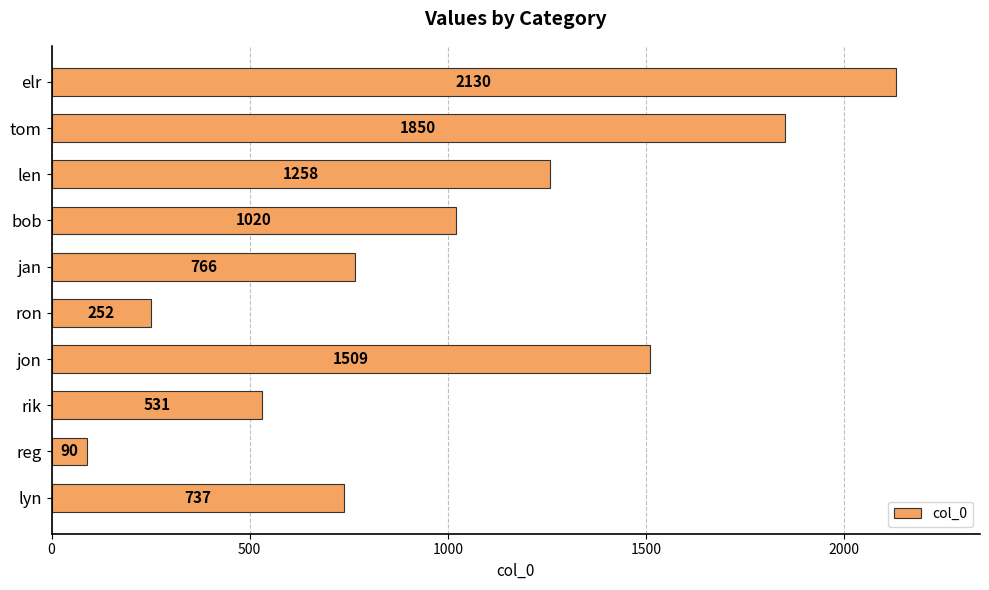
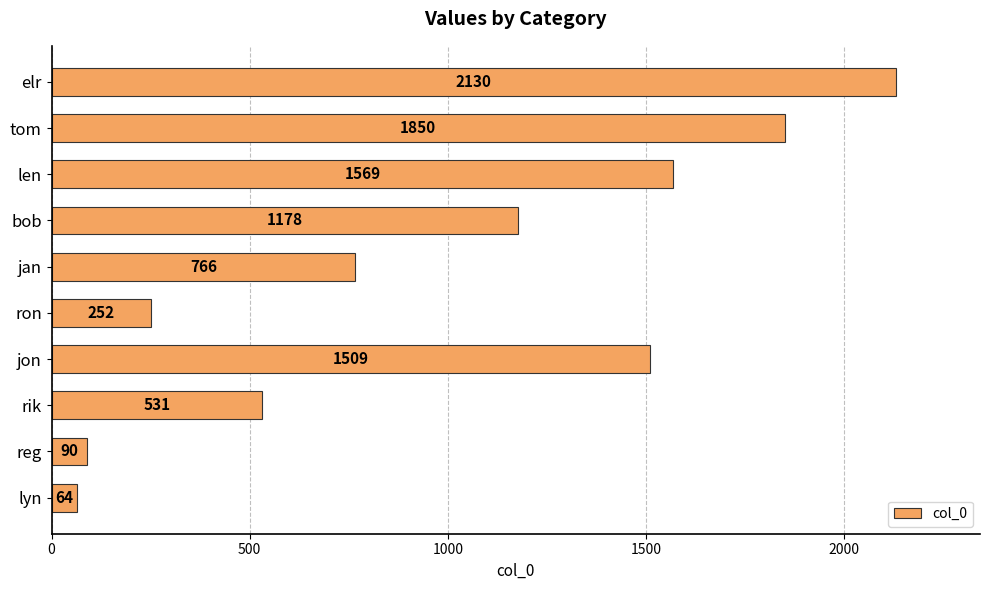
len: 1258 -> 1569
bob: 1020 -> 1178
lyn: 737 -> 64
